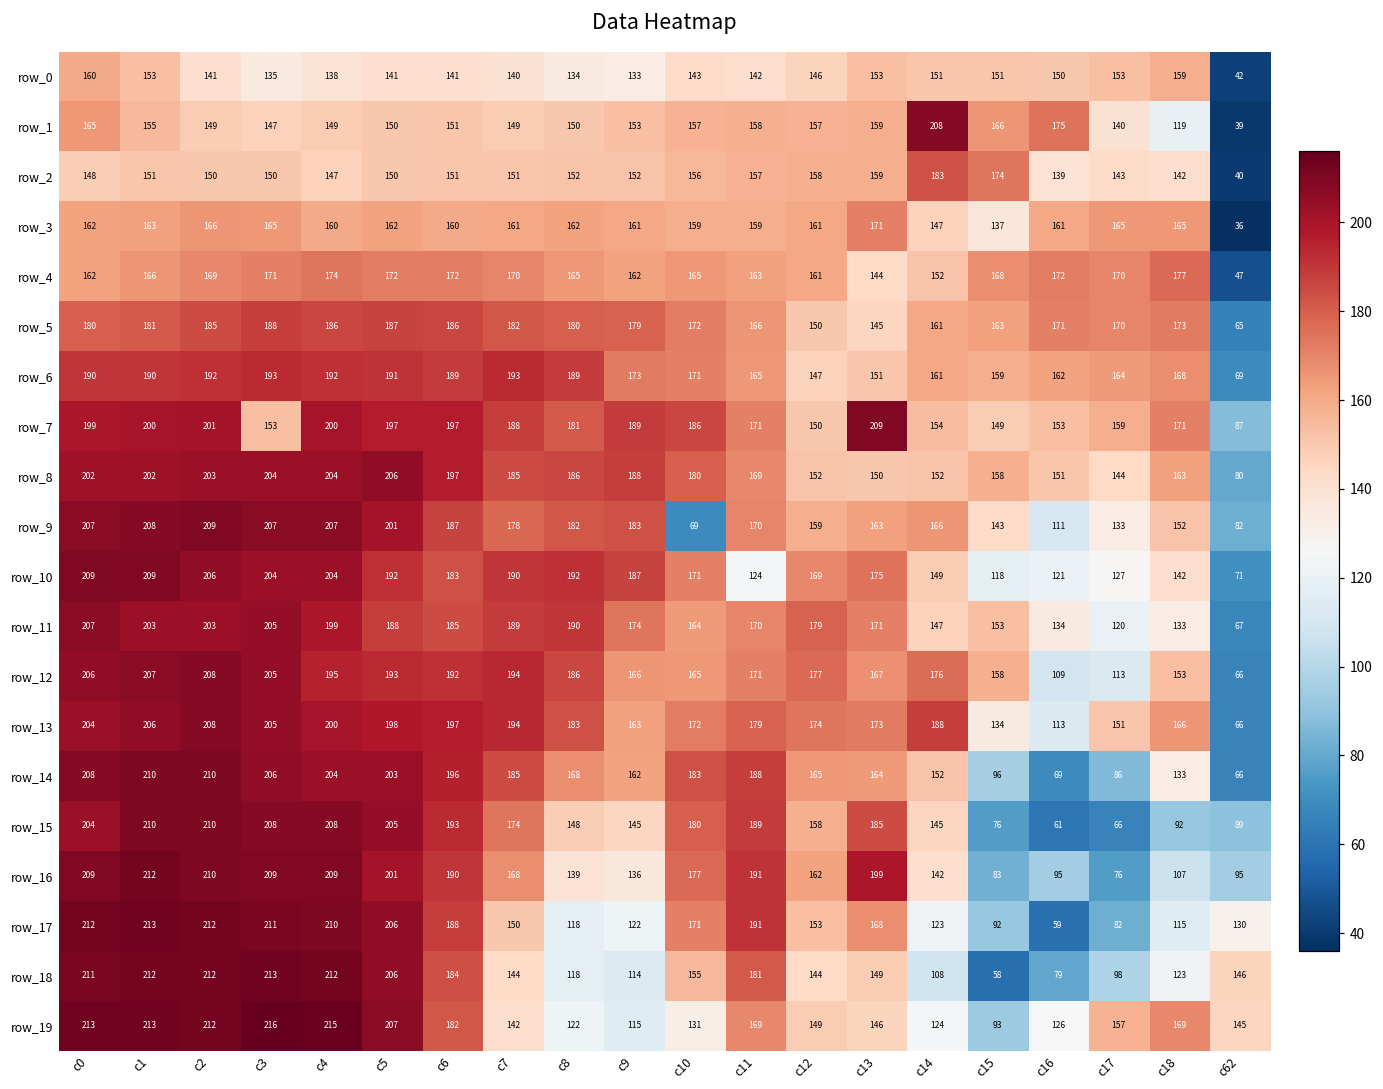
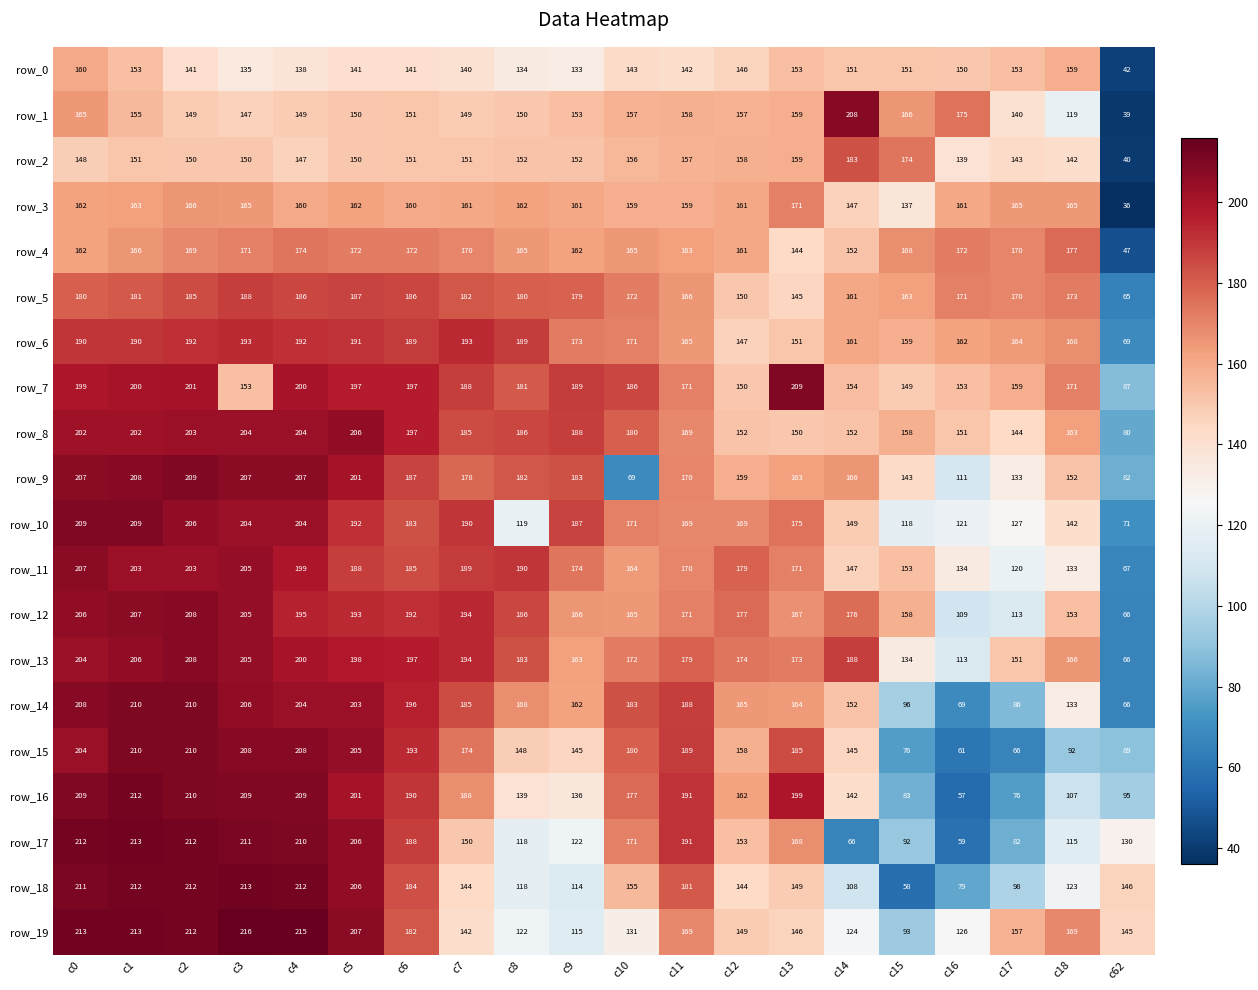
row_10, c8: 192 -> 119
row_10, c11: 124 -> 169
row_16, c16: 95 -> 57
row_17, c14: 123 -> 66
